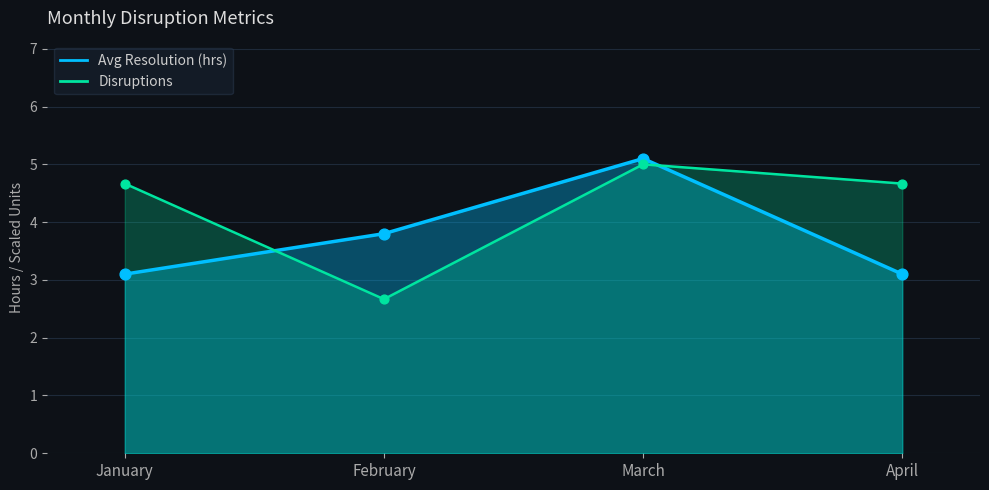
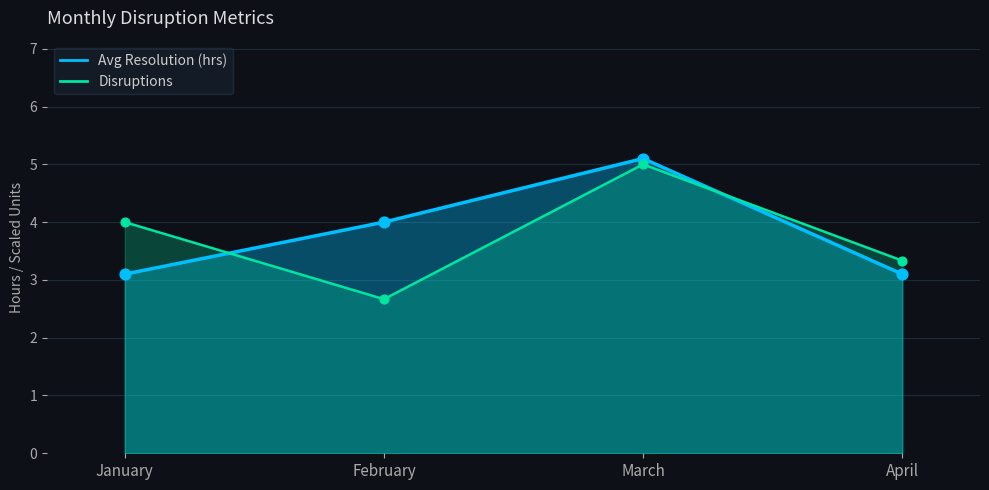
Disruptions, January: 4.7 -> 4.0
Avg Resolution (hrs), February: 3.8 -> 4.0
Disruptions, April: 4.7 -> 3.3
